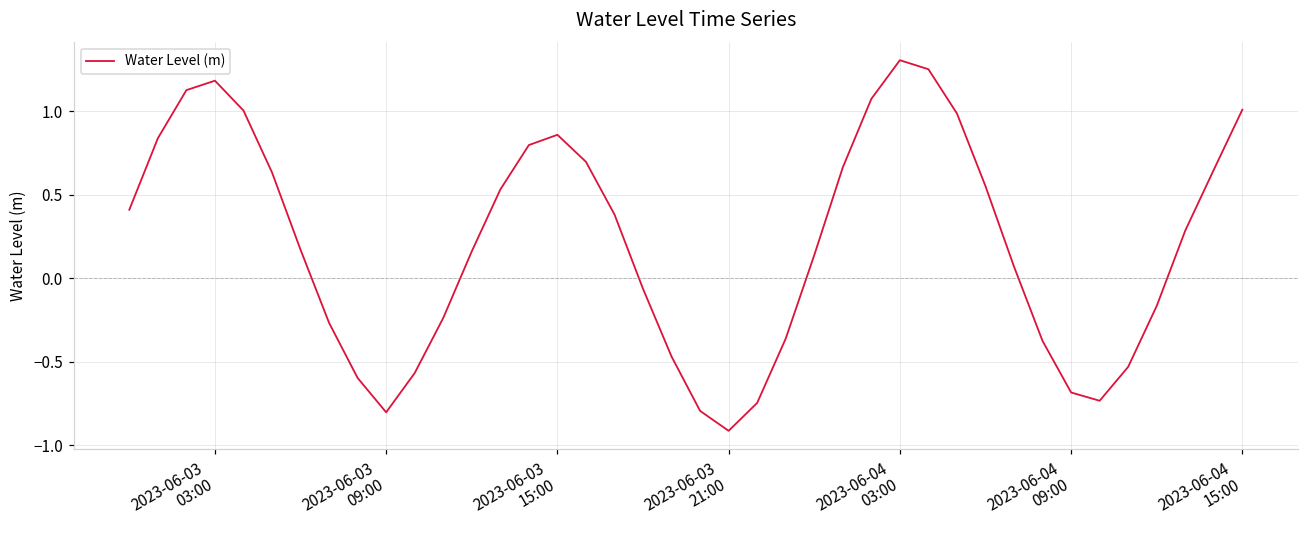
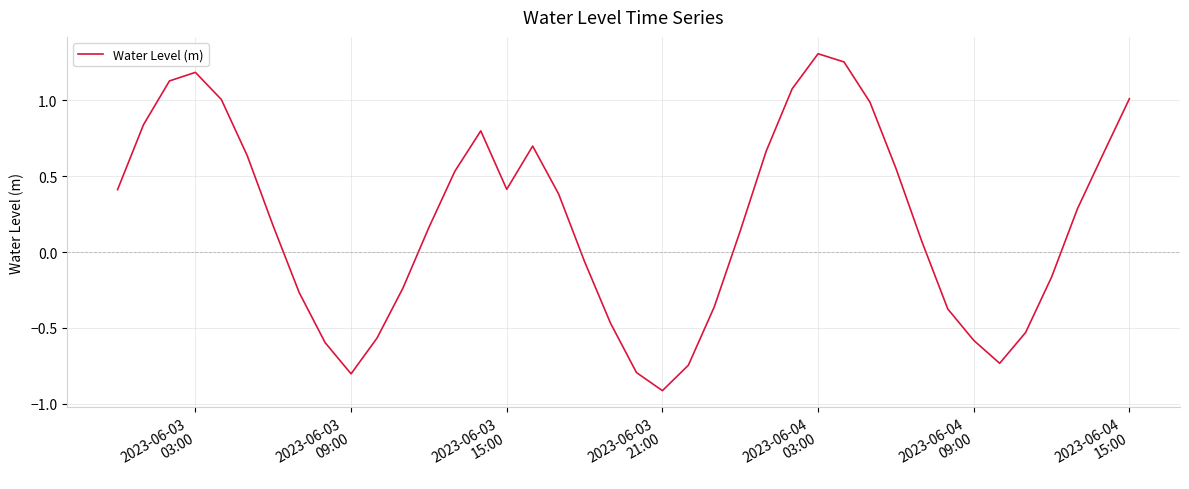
2023-06-03 15:00: 0.86 -> 0.41
2023-06-04 09:00: -0.68 -> -0.58
